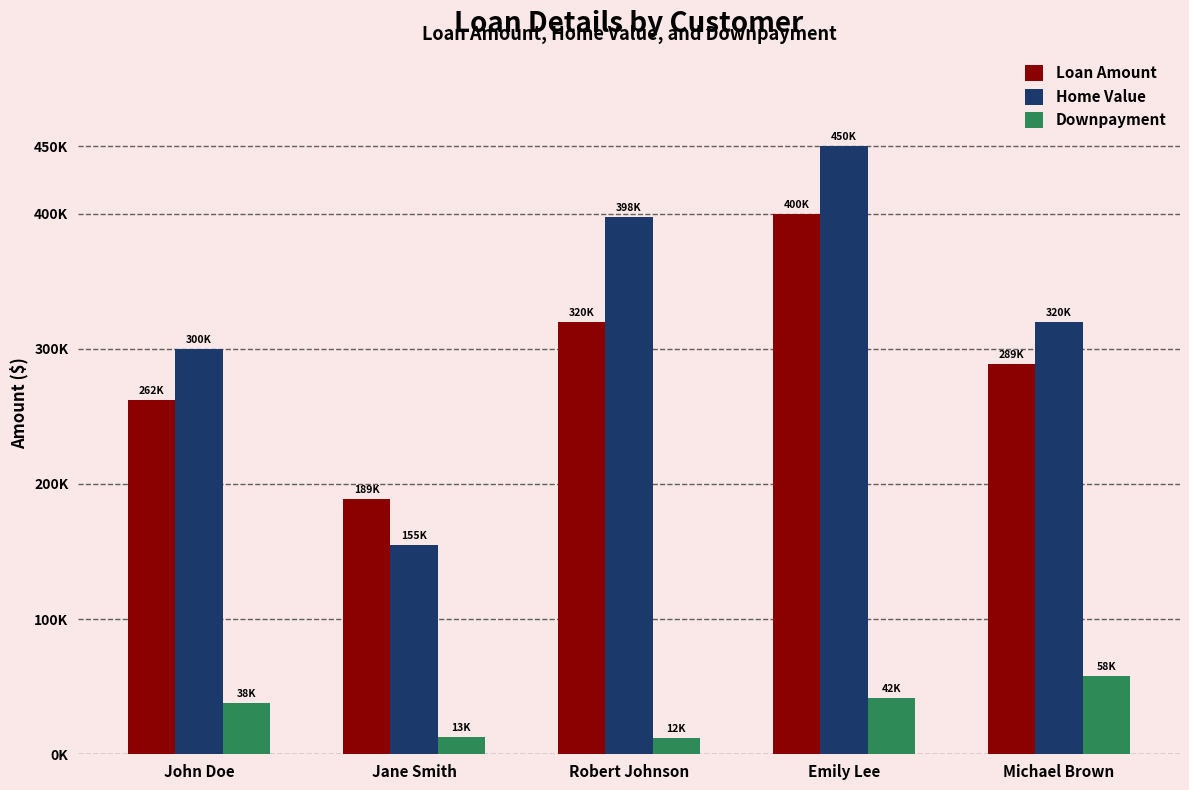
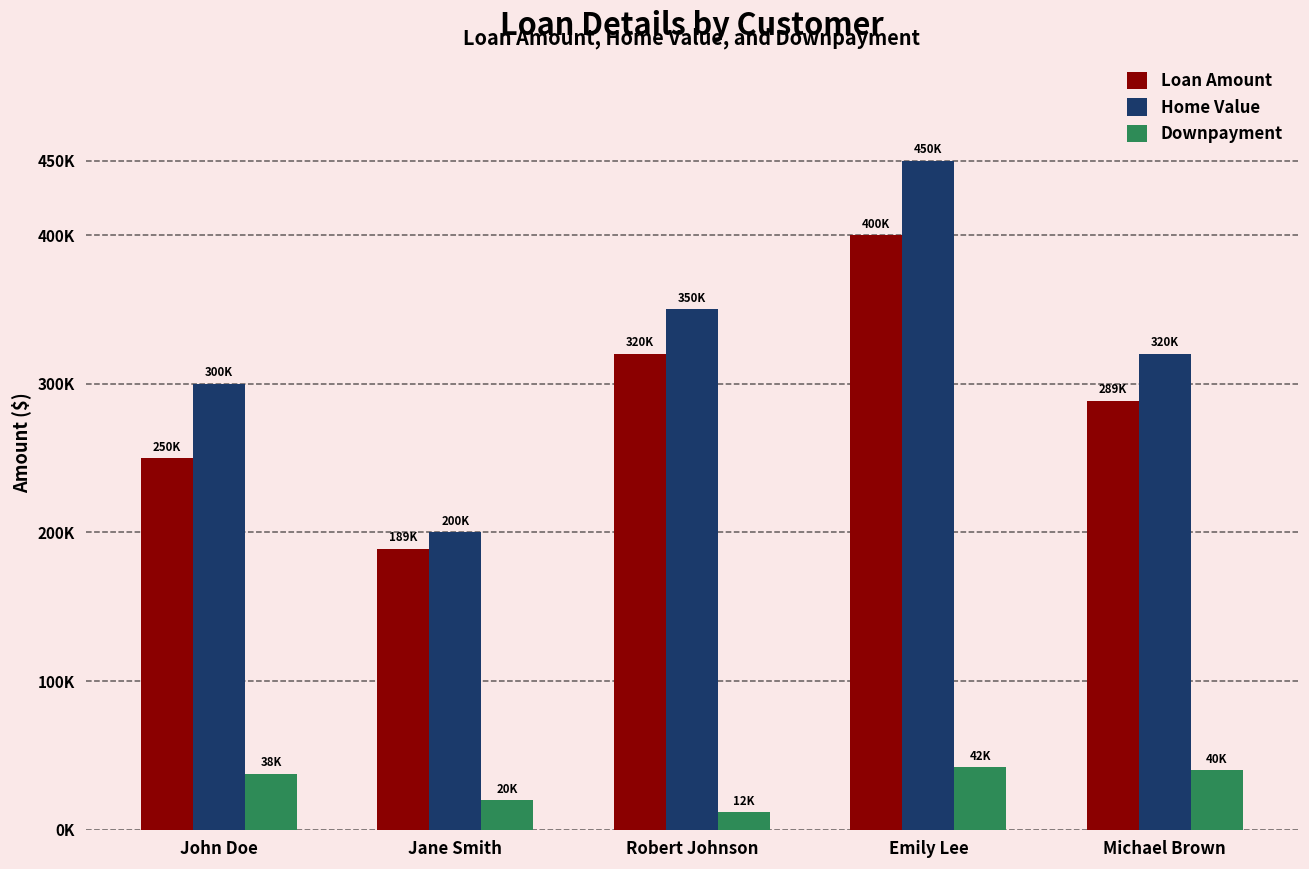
Loan Amount, John Doe: 262K -> 250K
Home Value, Jane Smith: 155K -> 200K
Downpayment, Jane Smith: 13K -> 20K
Home Value, Robert Johnson: 398K -> 350K
Downpayment, Michael Brown: 58K -> 40K
